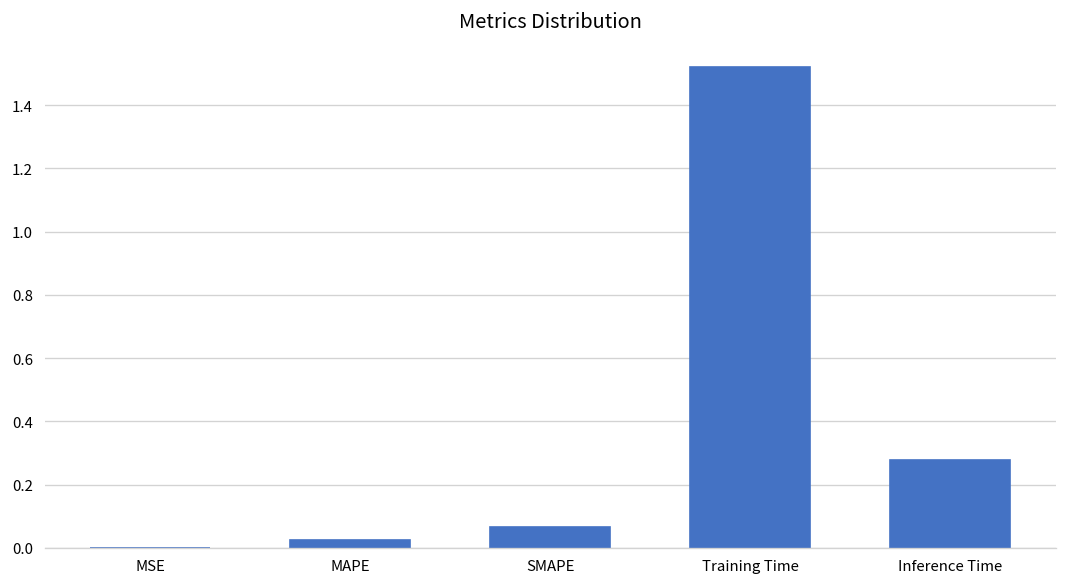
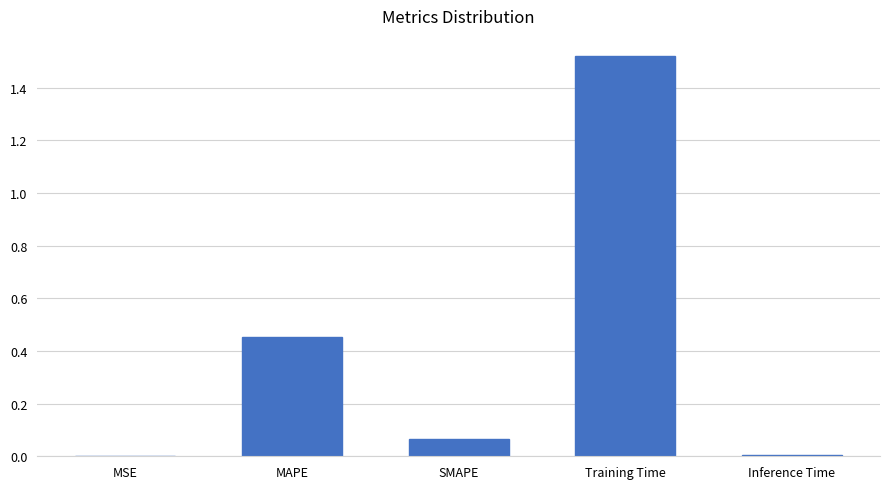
MAPE: 0.03 -> 0.45
Inference Time: 0.28 -> 0.01
